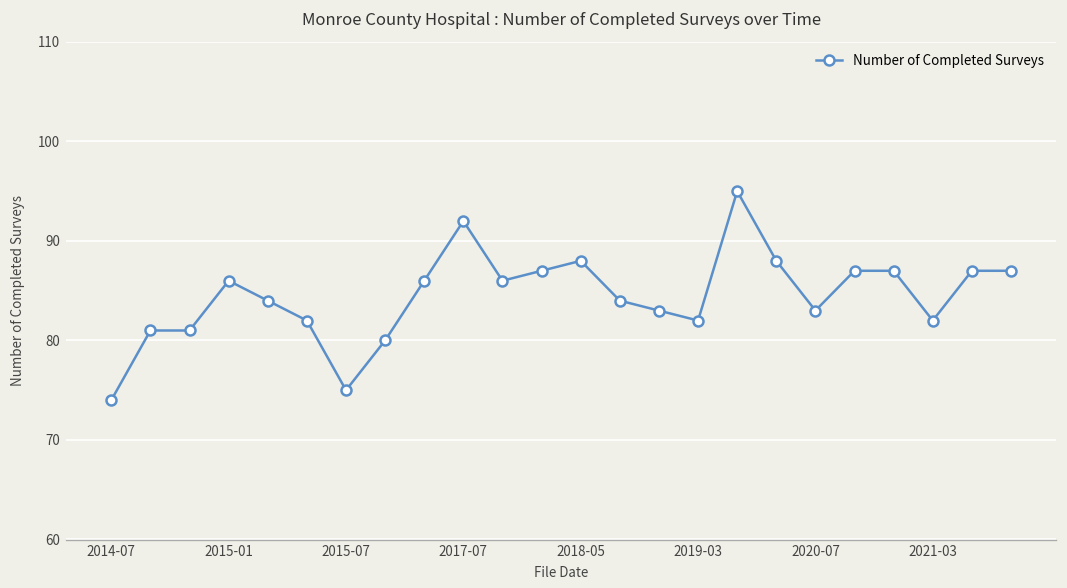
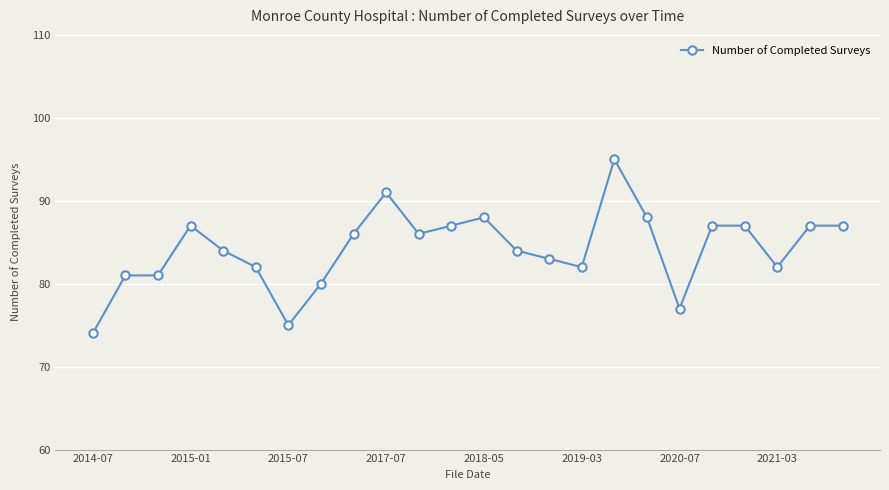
2015-01: 86 -> 87
2017-07: 92 -> 91
2020-07: 83 -> 77
